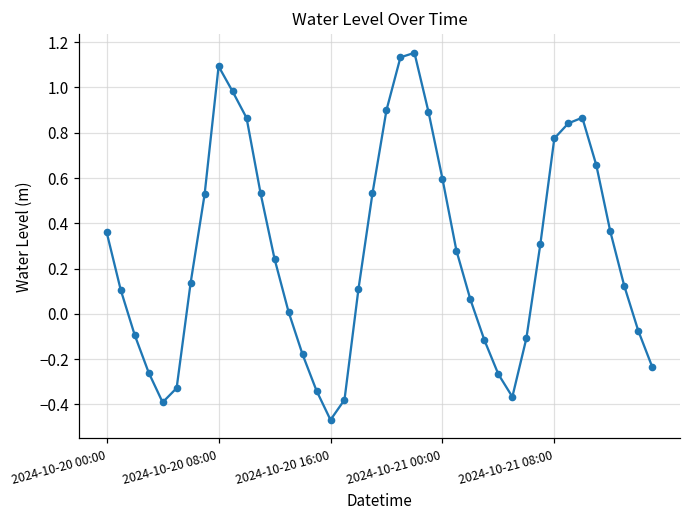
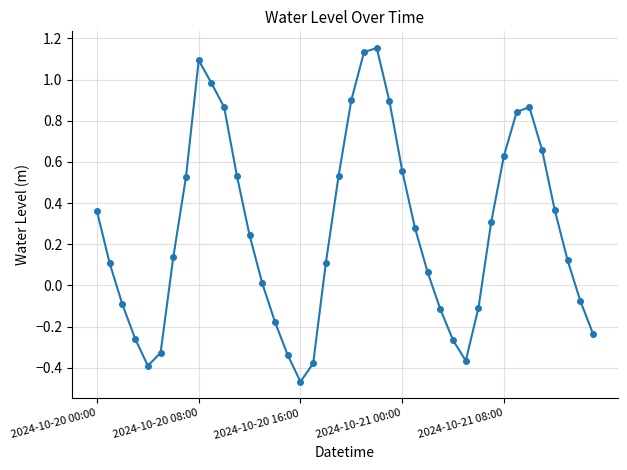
2024-10-21 00:00: 0.60 -> 0.56
2024-10-21 08:00: 0.77 -> 0.63
